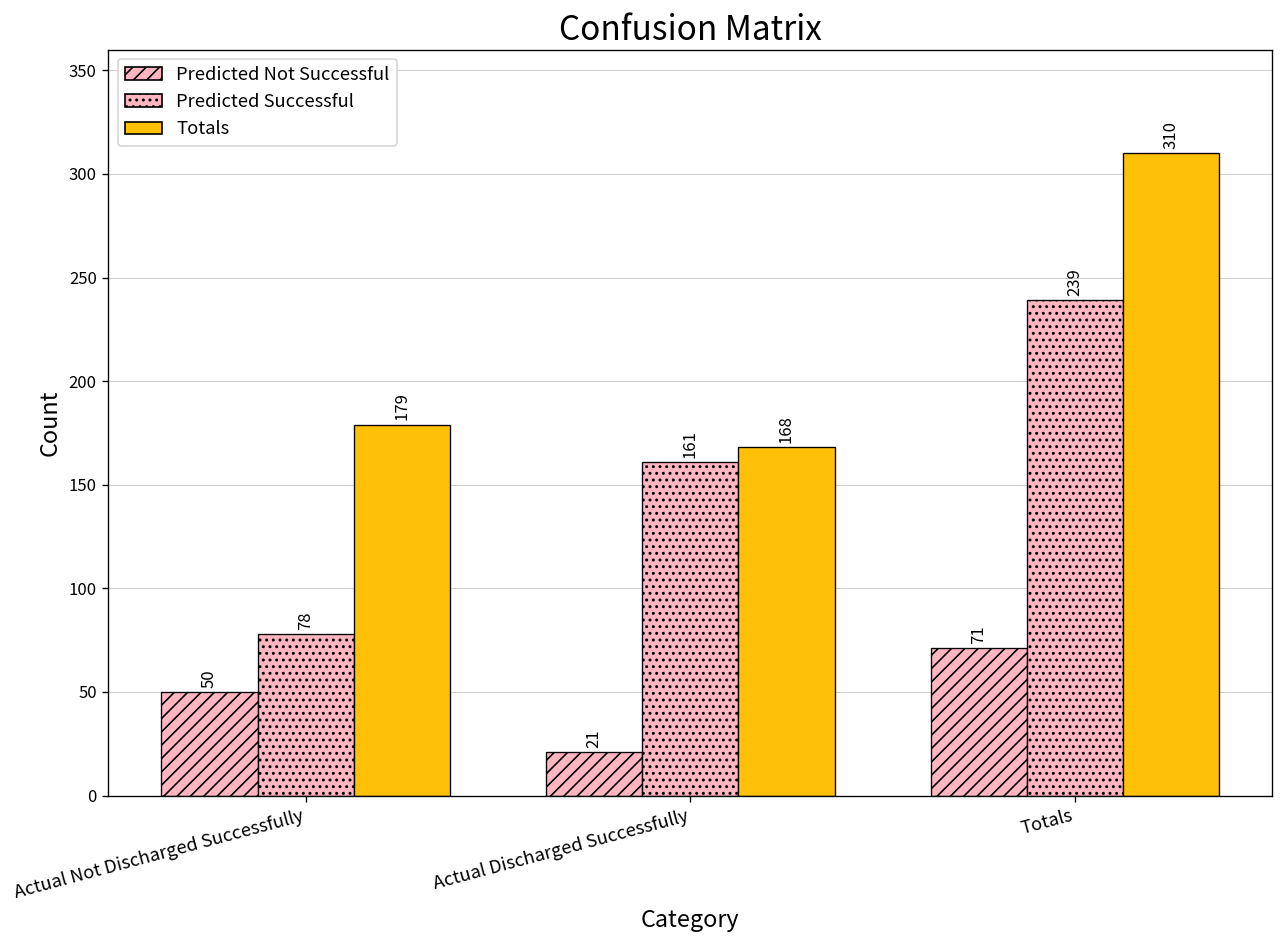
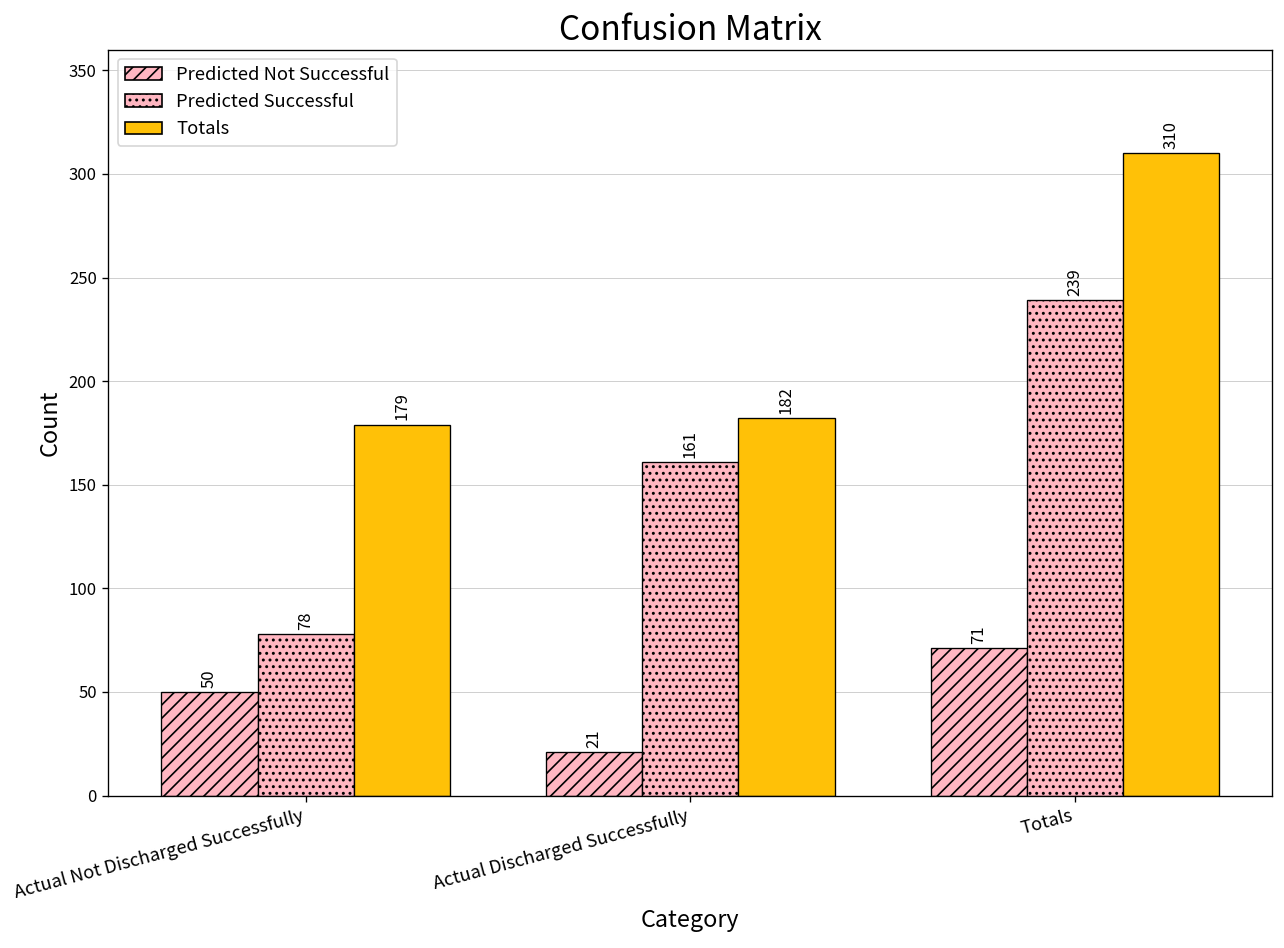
Totals, Actual Discharged Successfully: 168 -> 182
